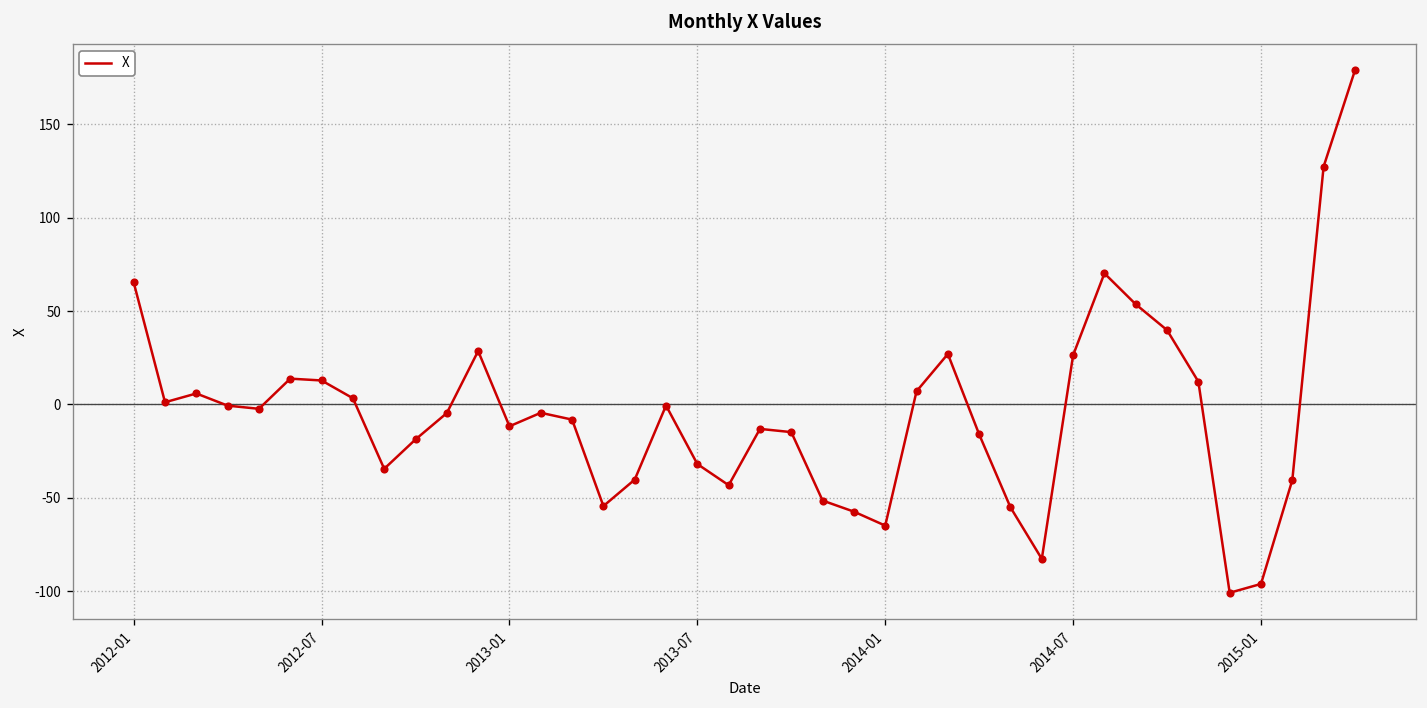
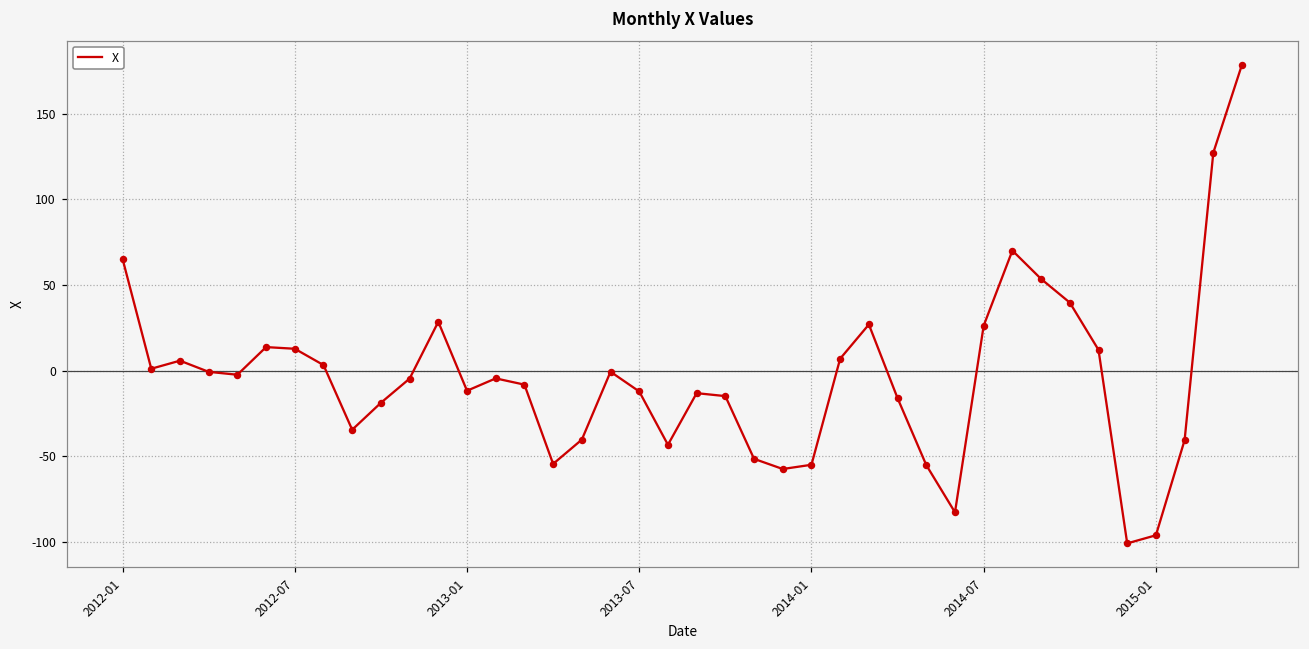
2013-07: -32 -> -12
2014-01: -65 -> -55
